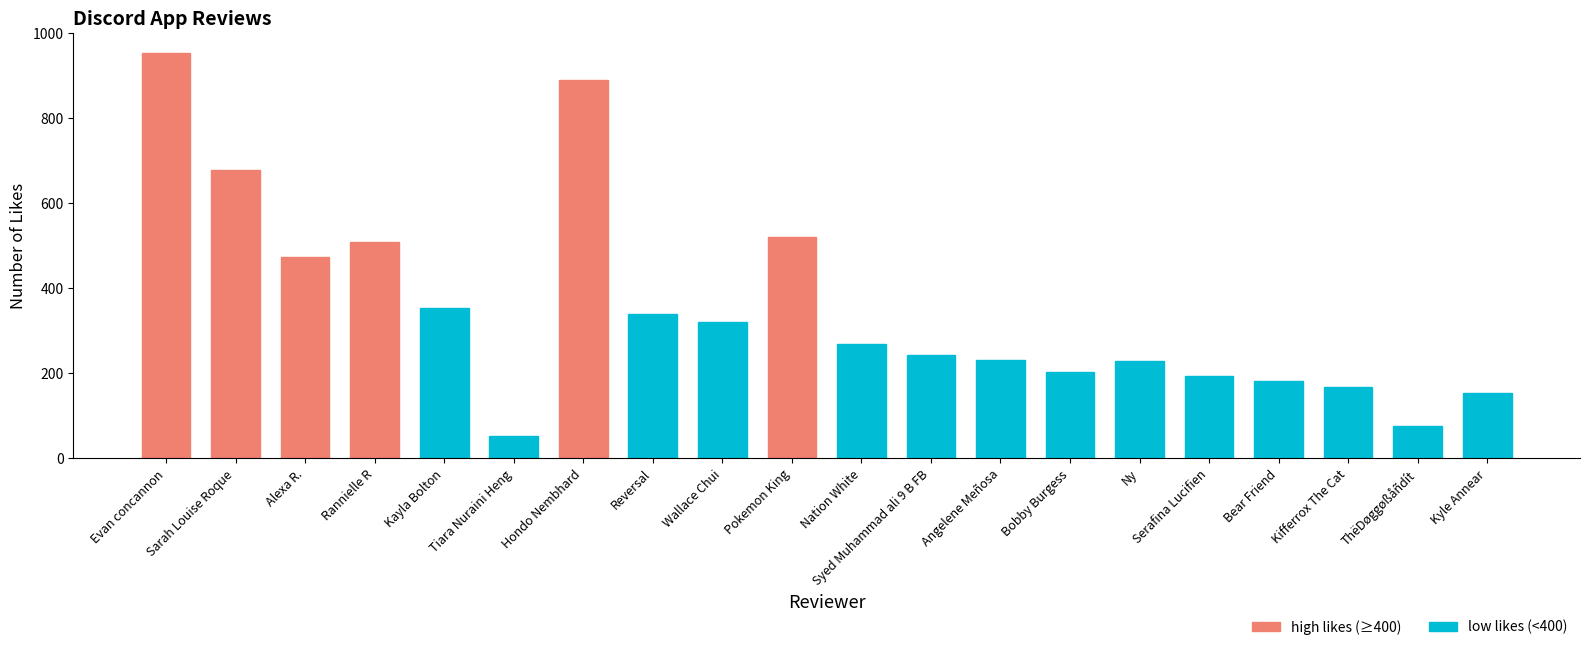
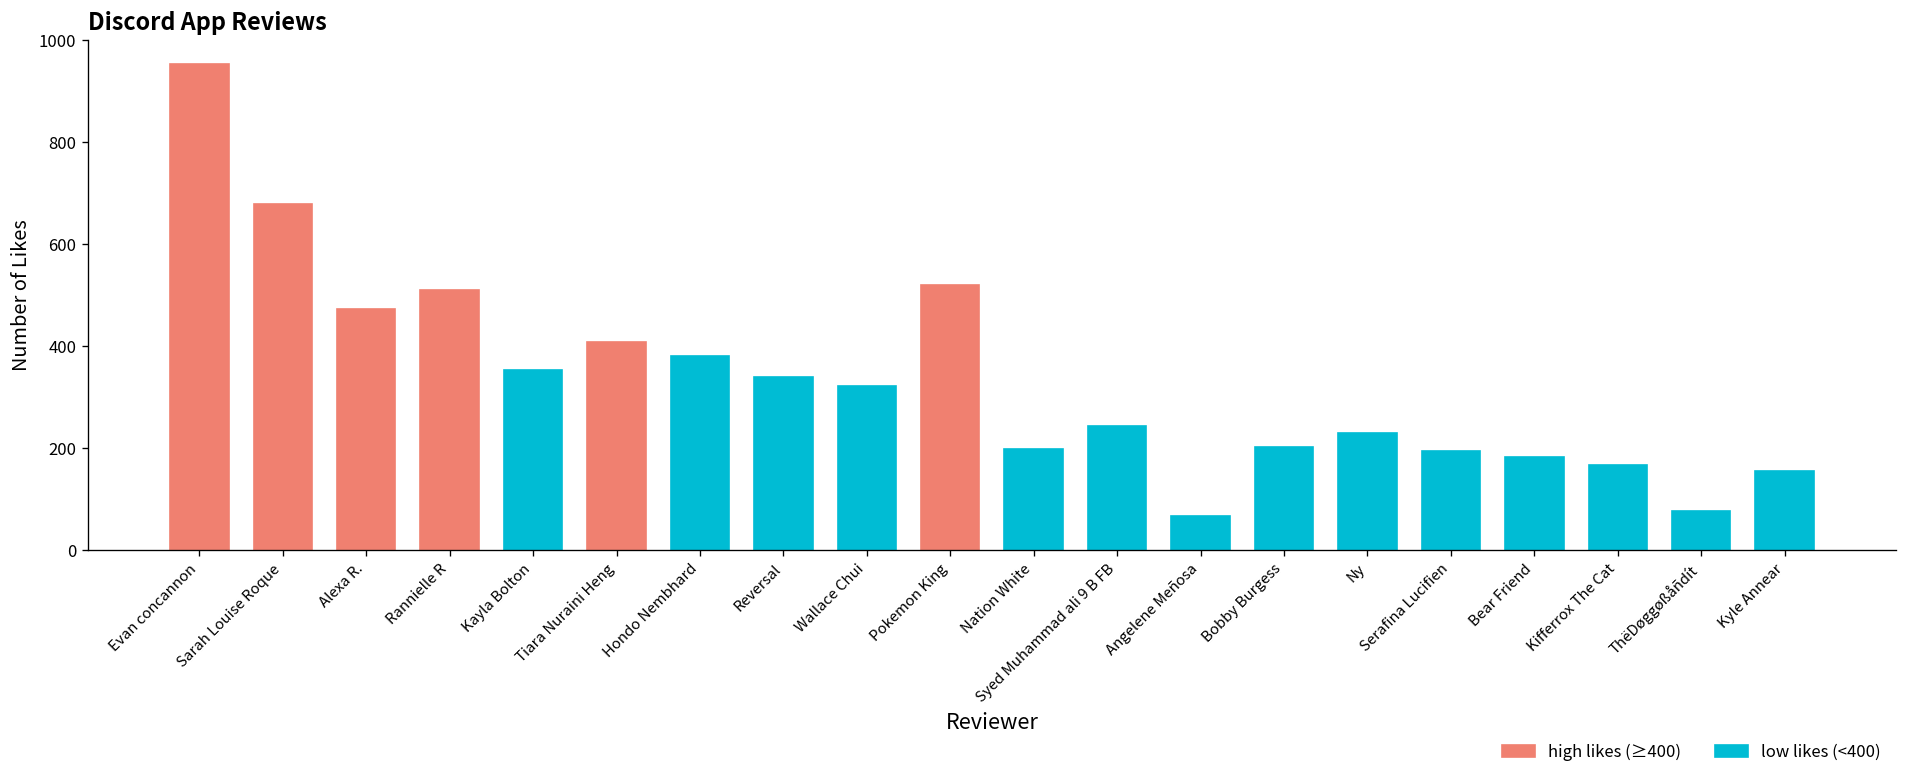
Tiara Nuraini Heng: 50 -> 410
Hondo Nembhard: 890 -> 380
Nation White: 270 -> 200
Angelene Meñosa: 230 -> 70
